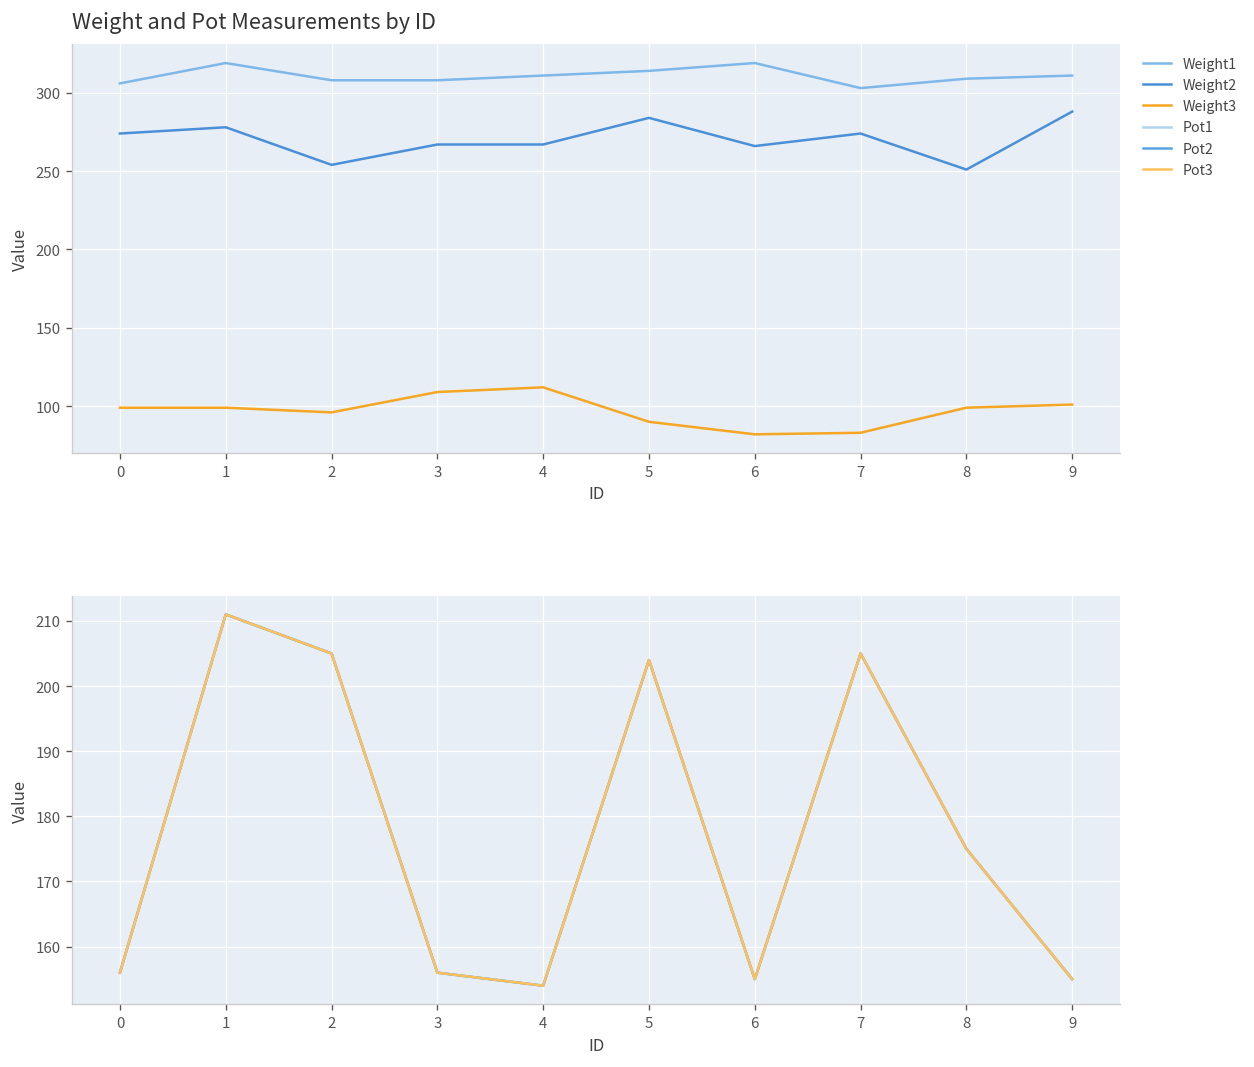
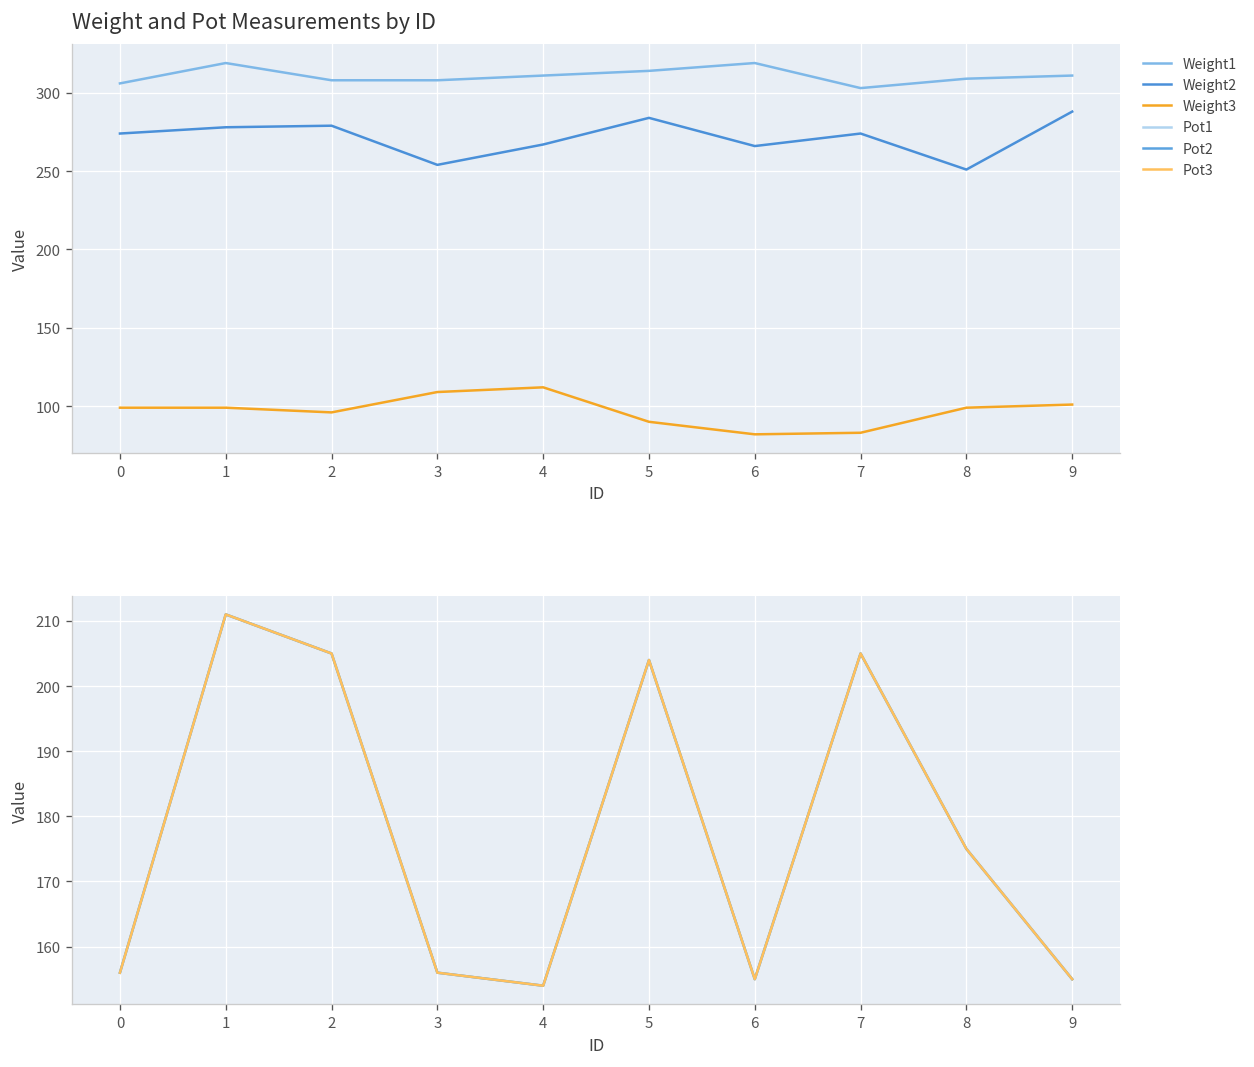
Weight and Pot Measurements by ID, Weight2, 2: 254 -> 279
Weight and Pot Measurements by ID, Weight2, 3: 267 -> 254
